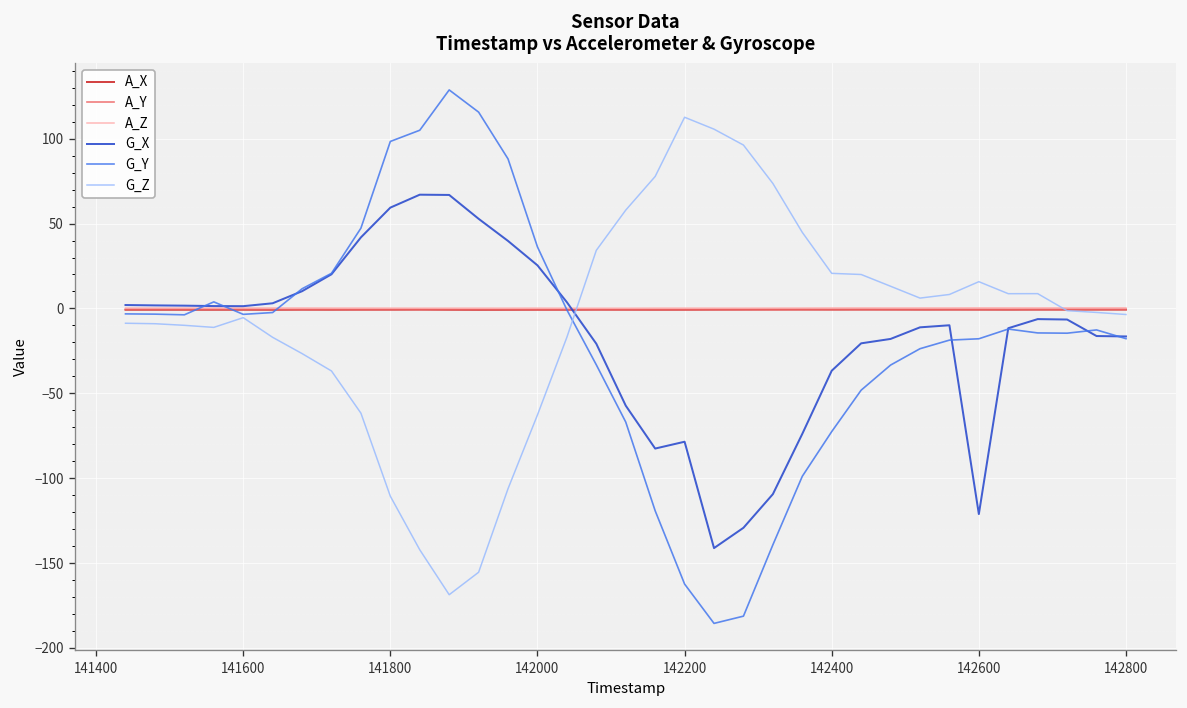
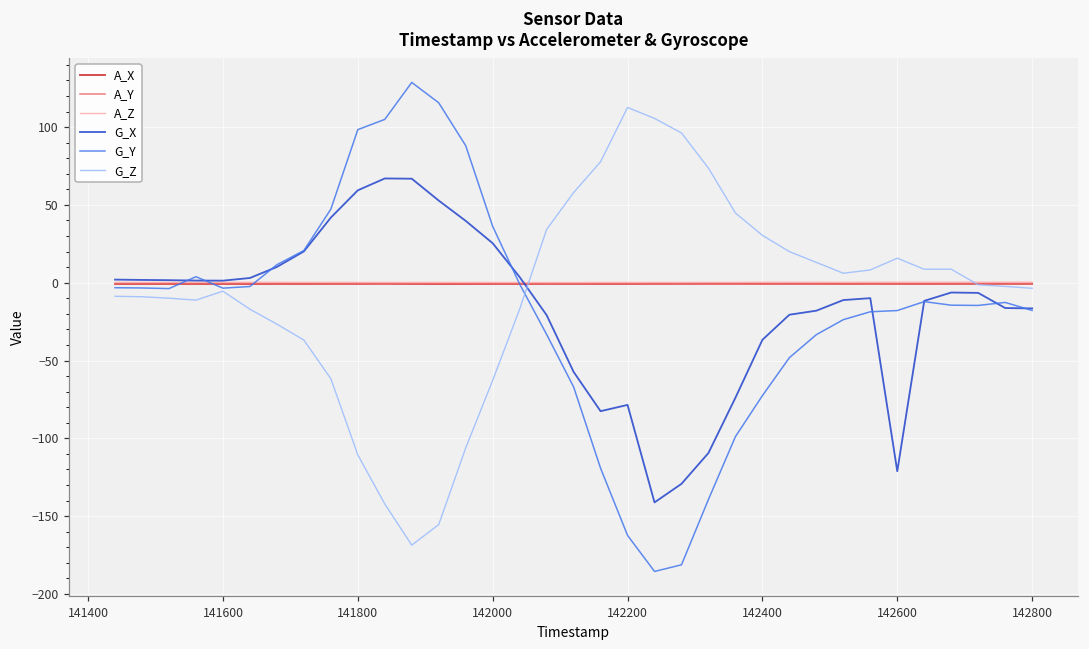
G_Z, 142400: 21 -> 30
